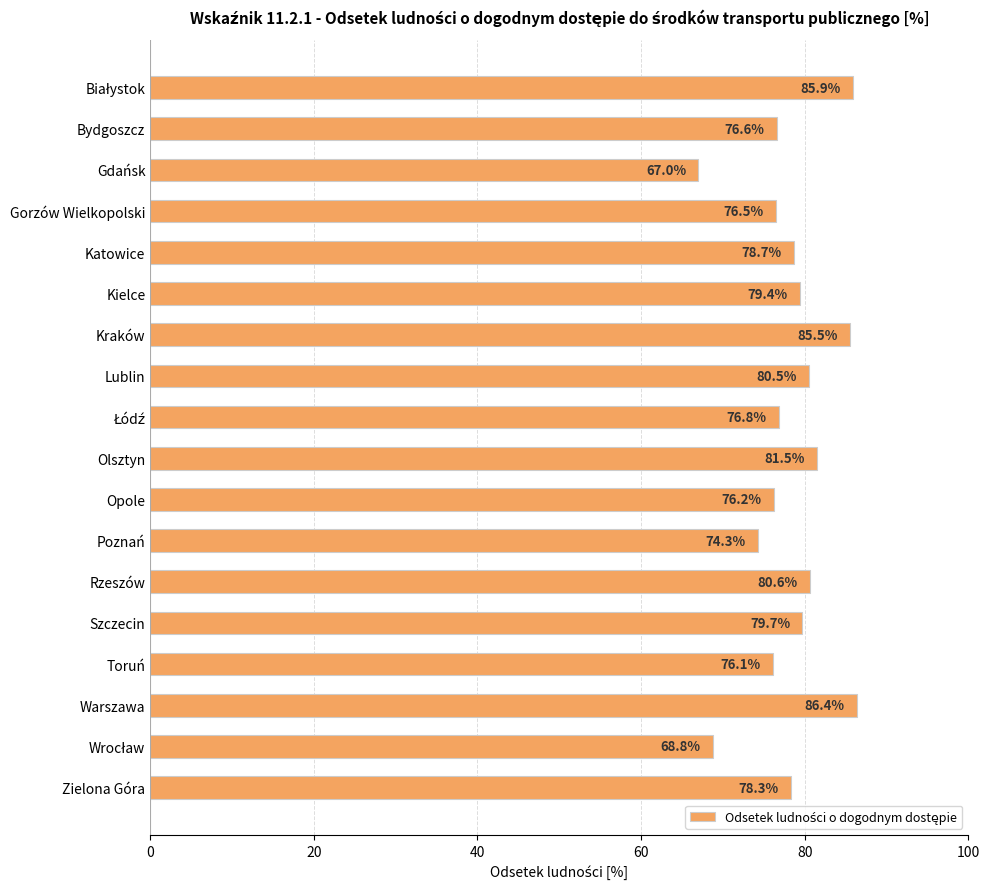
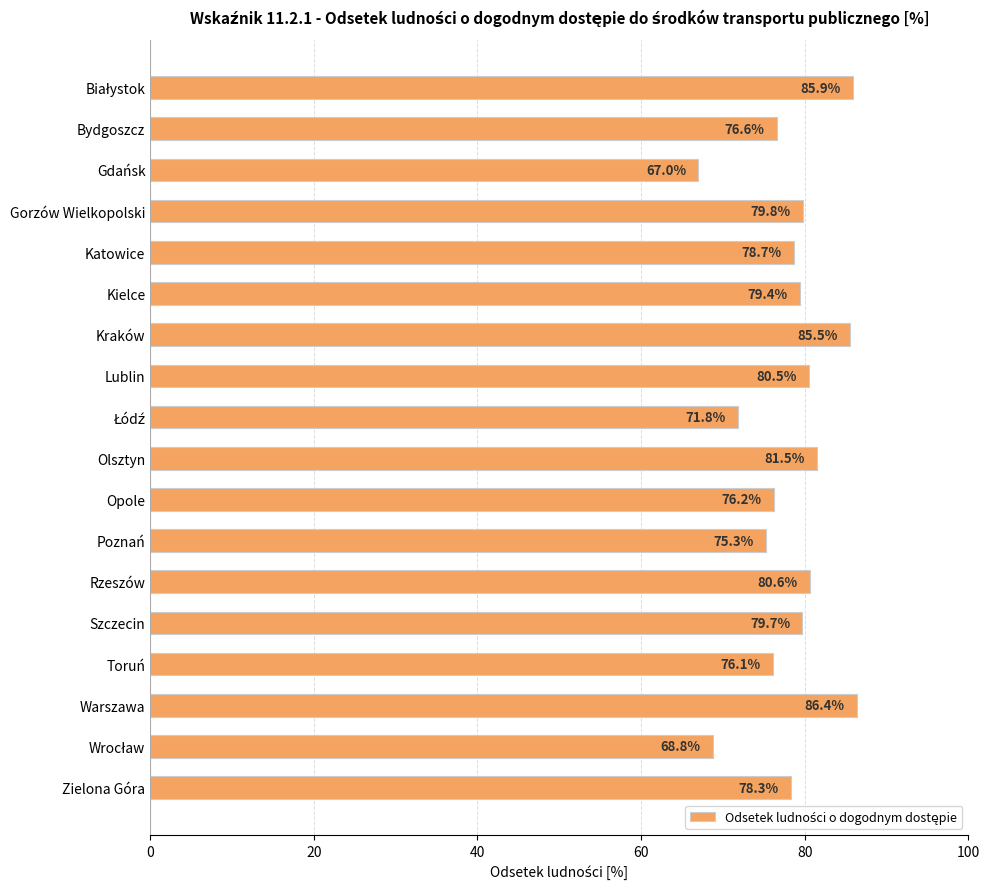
Gorzów Wielkopolski: 76.5% -> 79.8%
Łódź: 76.8% -> 71.8%
Poznań: 74.3% -> 75.3%
